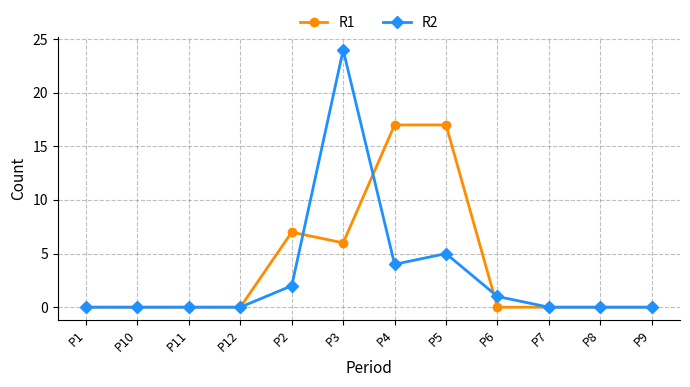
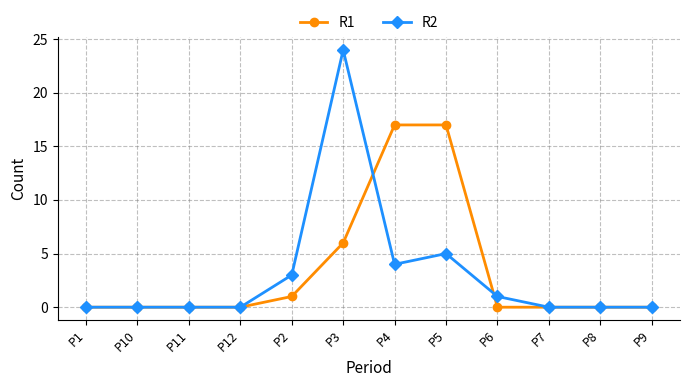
R1, P2: 7 -> 1
R2, P2: 2 -> 3
